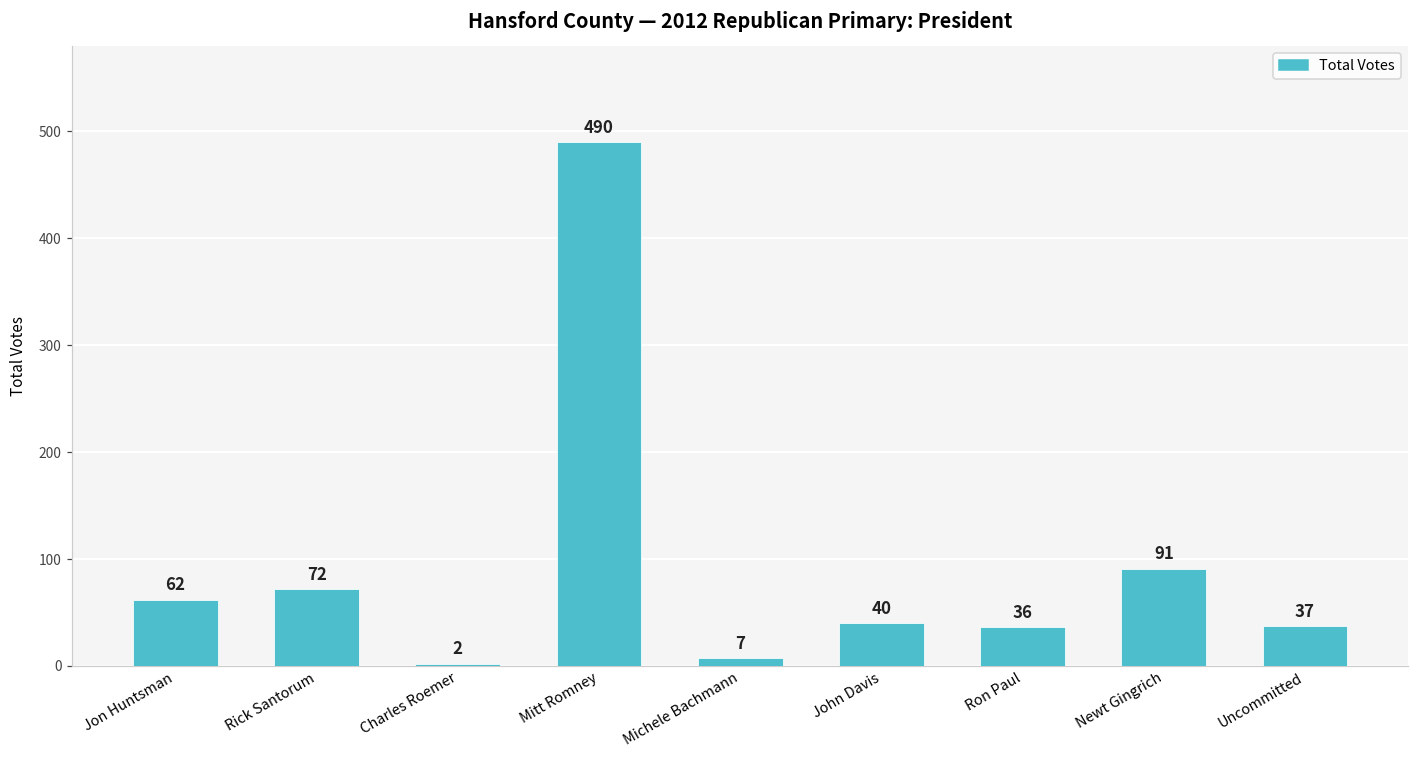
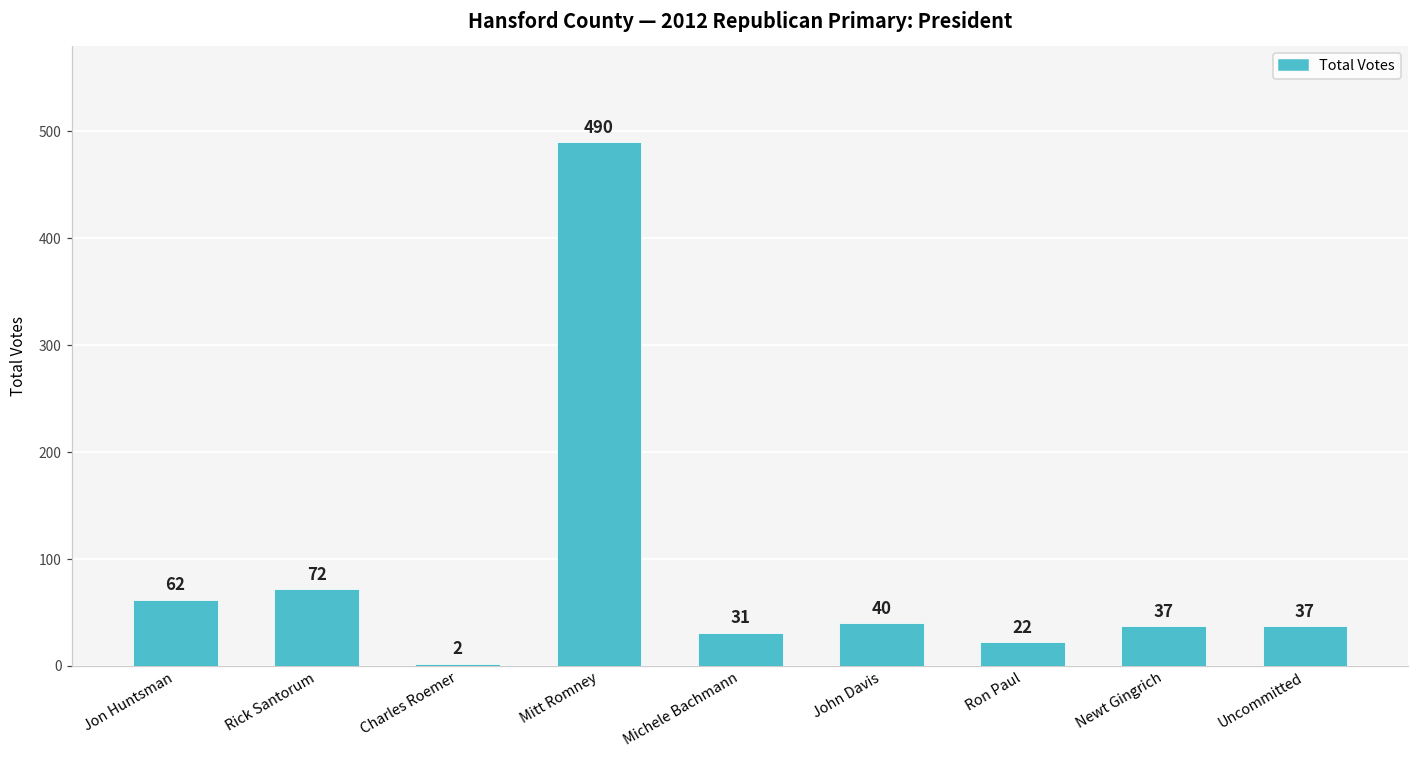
Michele Bachmann: 7 -> 31
Ron Paul: 36 -> 22
Newt Gingrich: 91 -> 37
